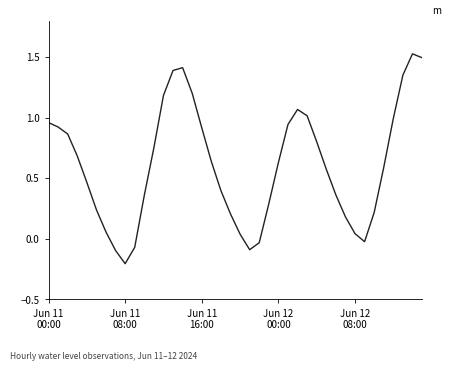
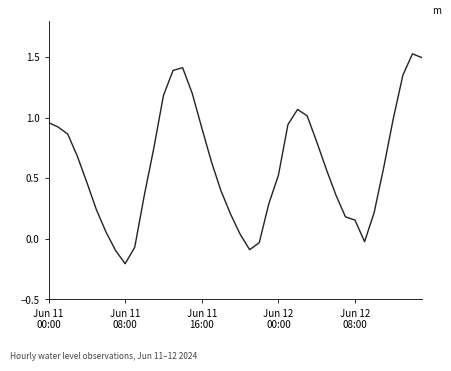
Jun 12 00:00: 0.63 -> 0.52
Jun 12 08:00: 0.04 -> 0.15
